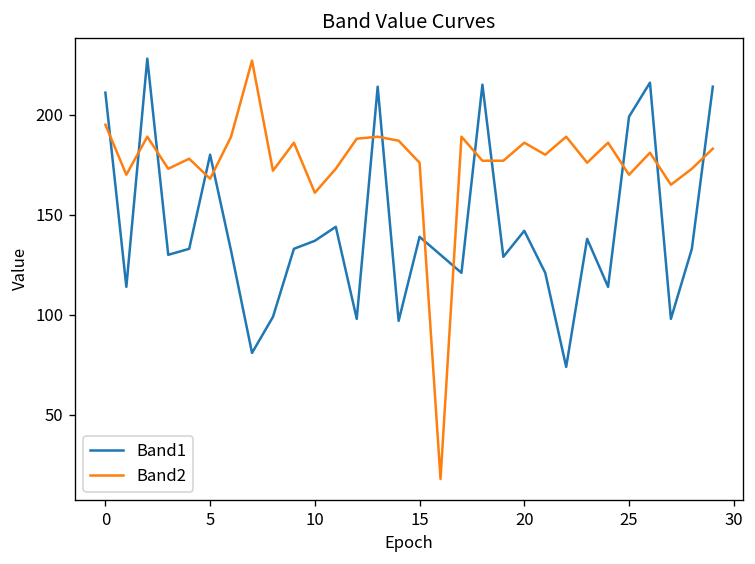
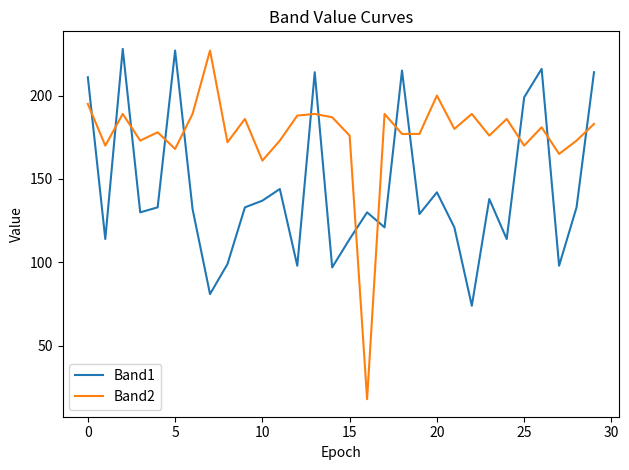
Band1, 5: 180 -> 227
Band1, 15: 139 -> 114
Band2, 20: 186 -> 200
